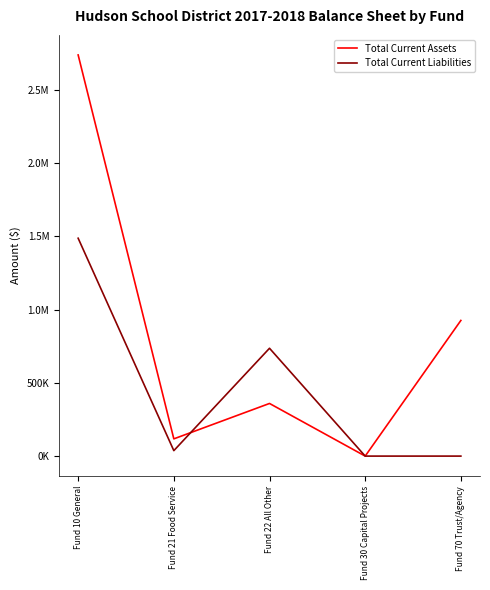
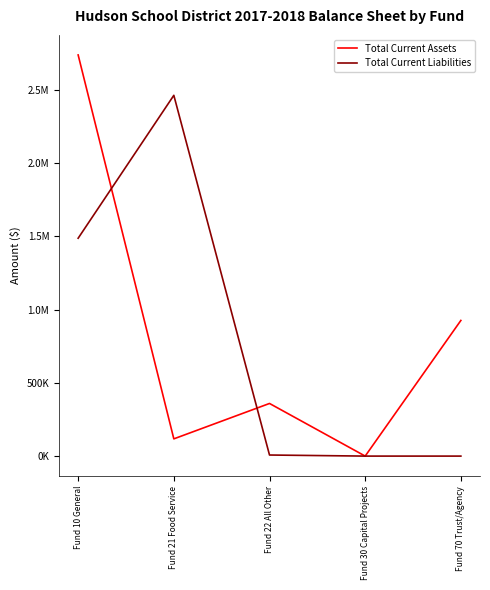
Total Current Liabilities, Fund 21 Food Service: 40000 -> 2460000
Total Current Liabilities, Fund 22 All Other: 740000 -> 10000
